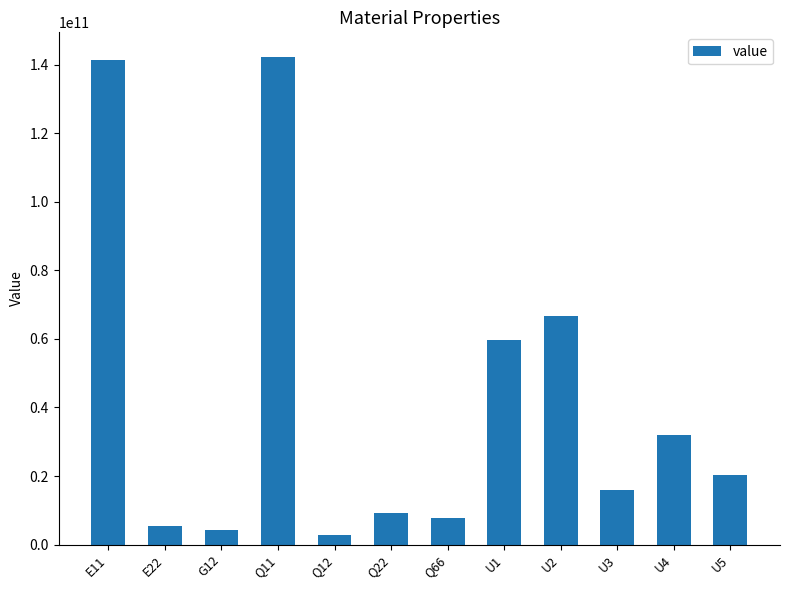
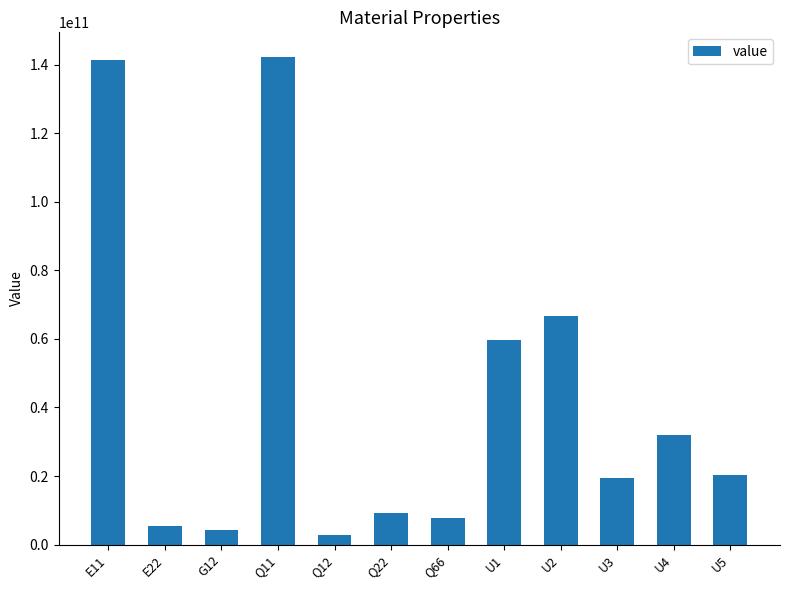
U3: 16000000000 -> 19000000000
